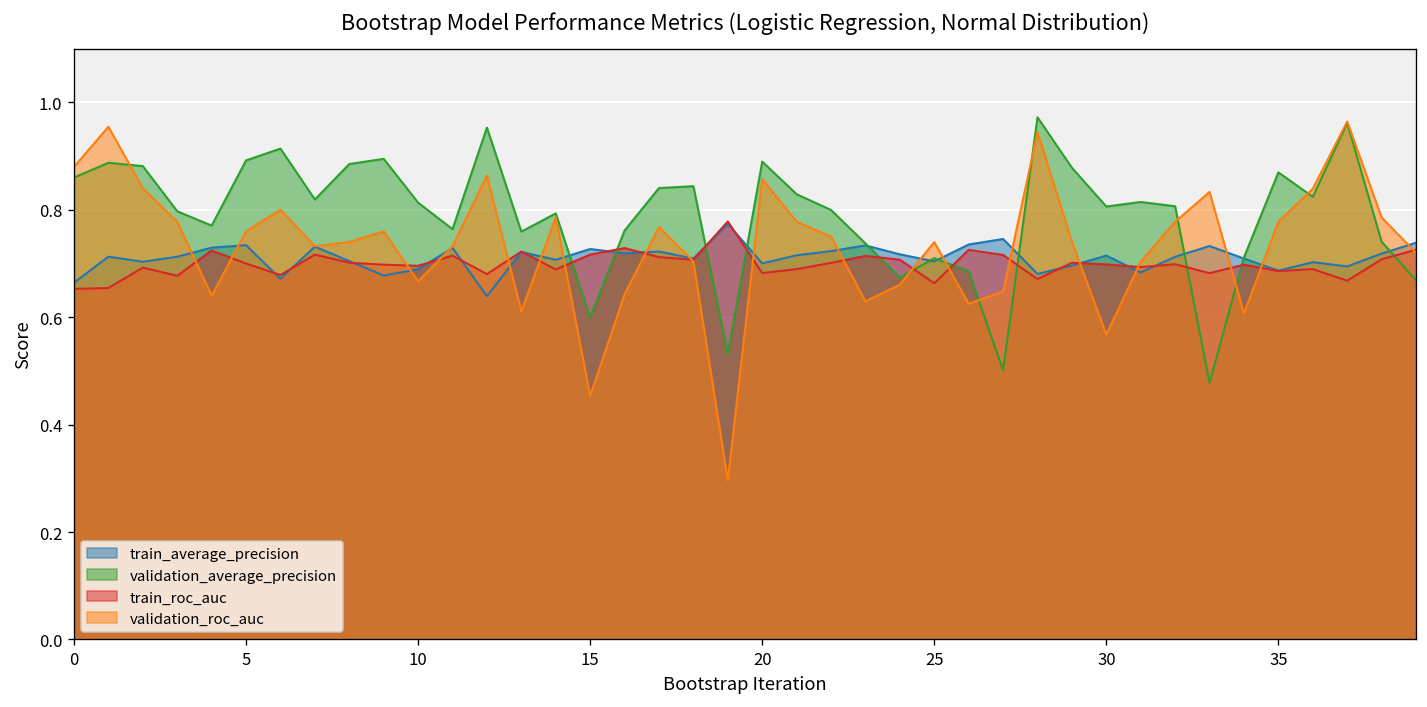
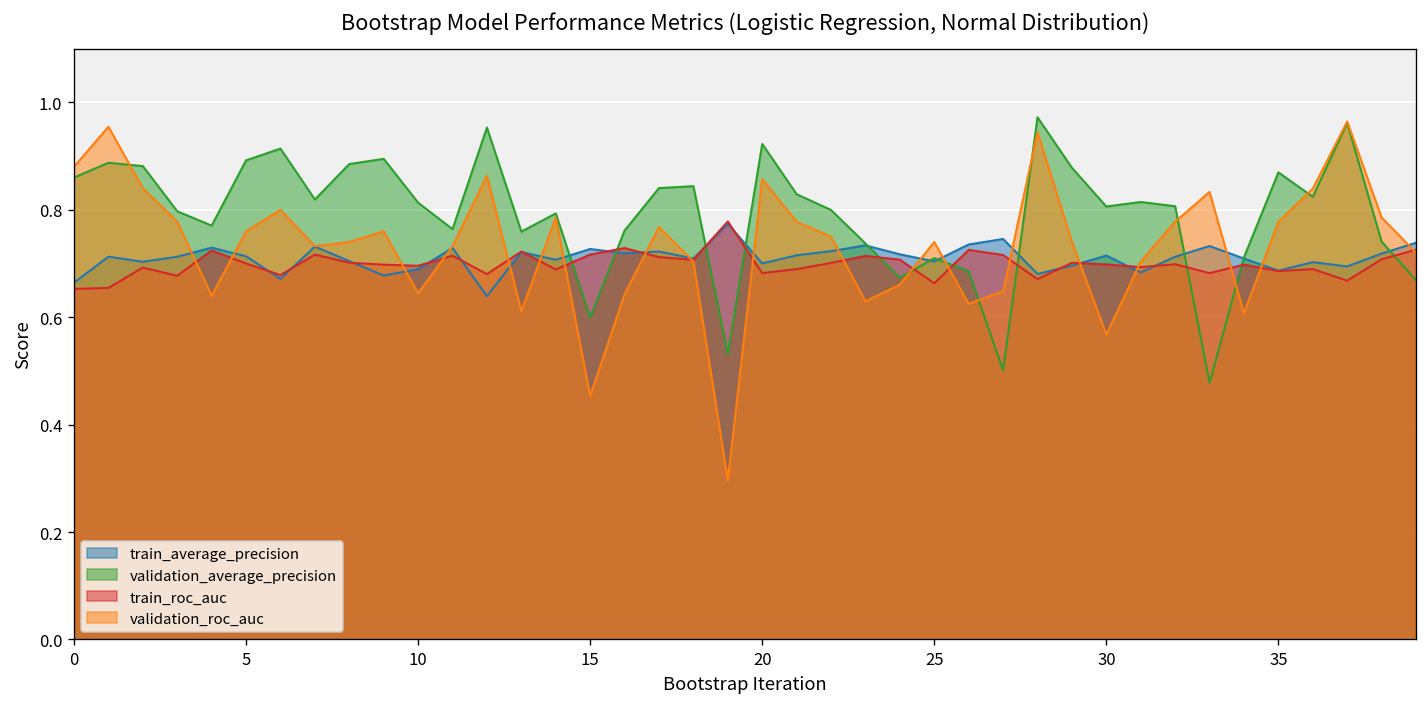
train_average_precision, 5: 0.73 -> 0.71
validation_roc_auc, 10: 0.67 -> 0.64
validation_average_precision, 20: 0.89 -> 0.92
